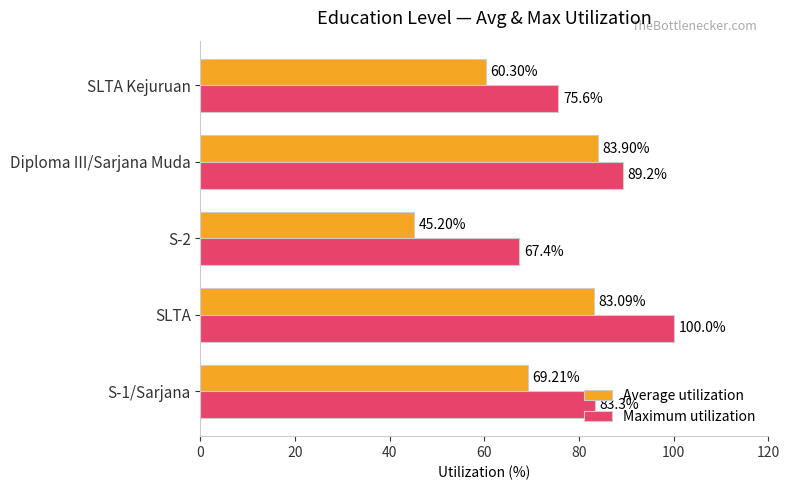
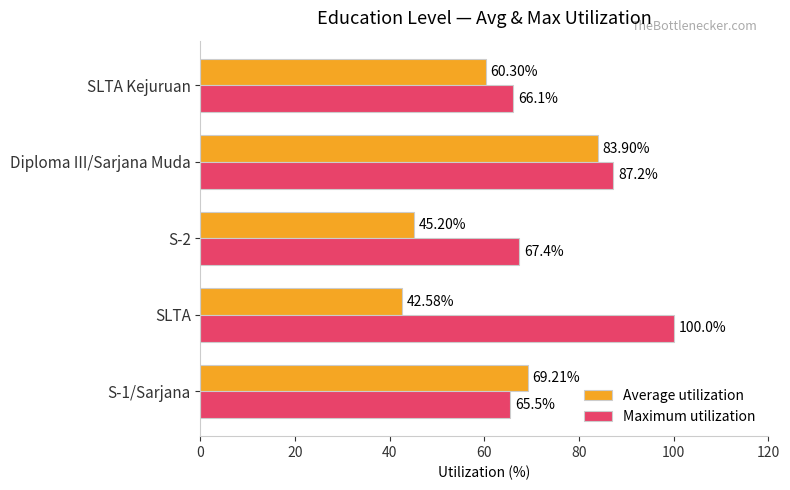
Maximum utilization, SLTA Kejuruan: 75.6% -> 66.1%
Maximum utilization, Diploma III/Sarjana Muda: 89.2% -> 87.2%
Average utilization, SLTA: 83.09% -> 42.58%
Maximum utilization, S-1/Sarjana: 83.3% -> 65.5%
